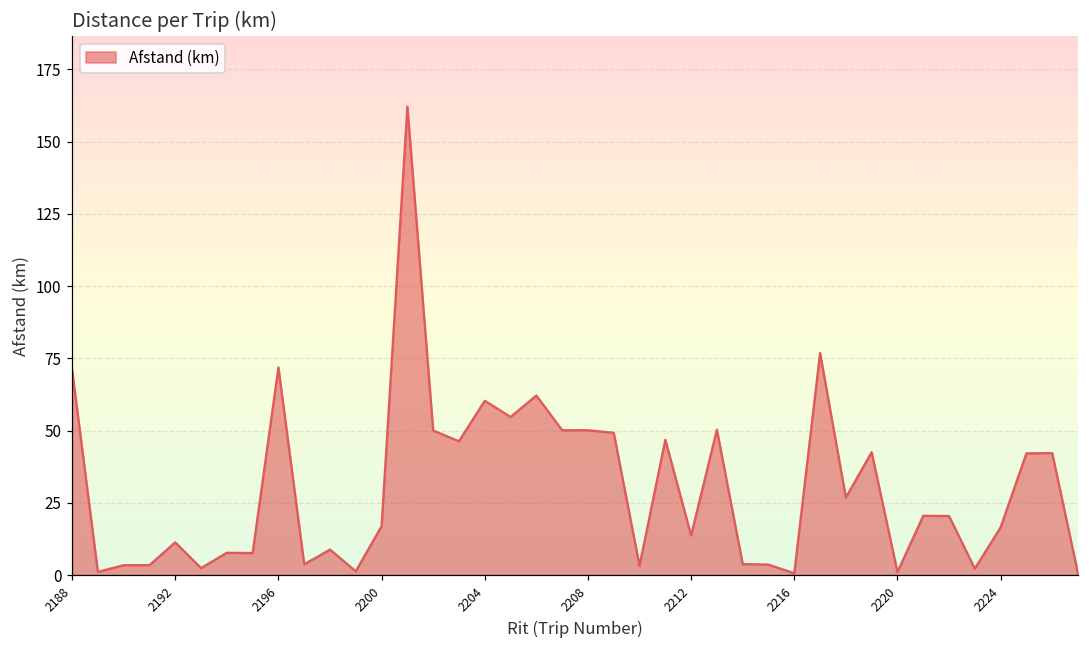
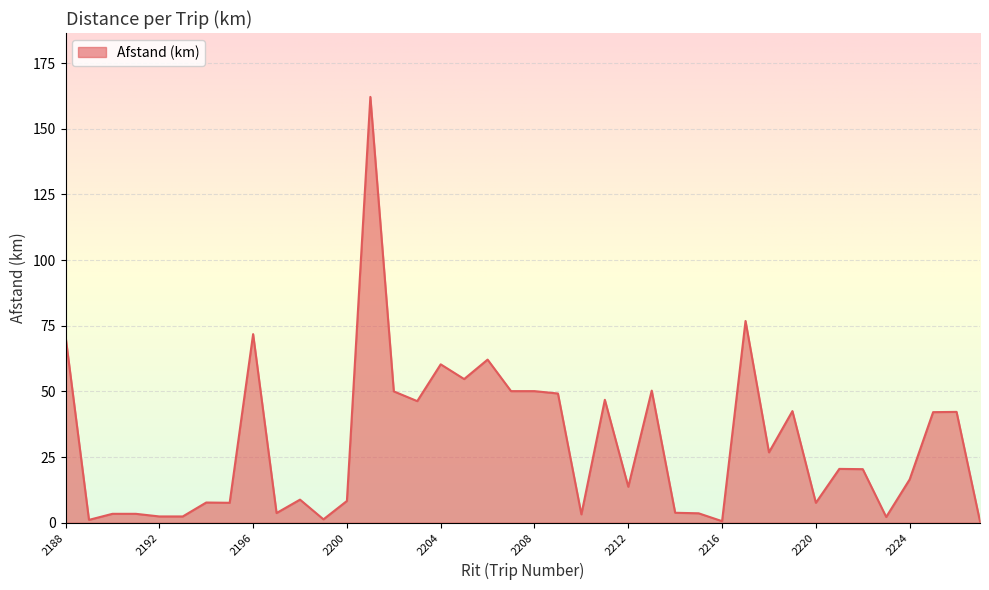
2192: 11 -> 2
2200: 17 -> 8
2220: 1 -> 8
